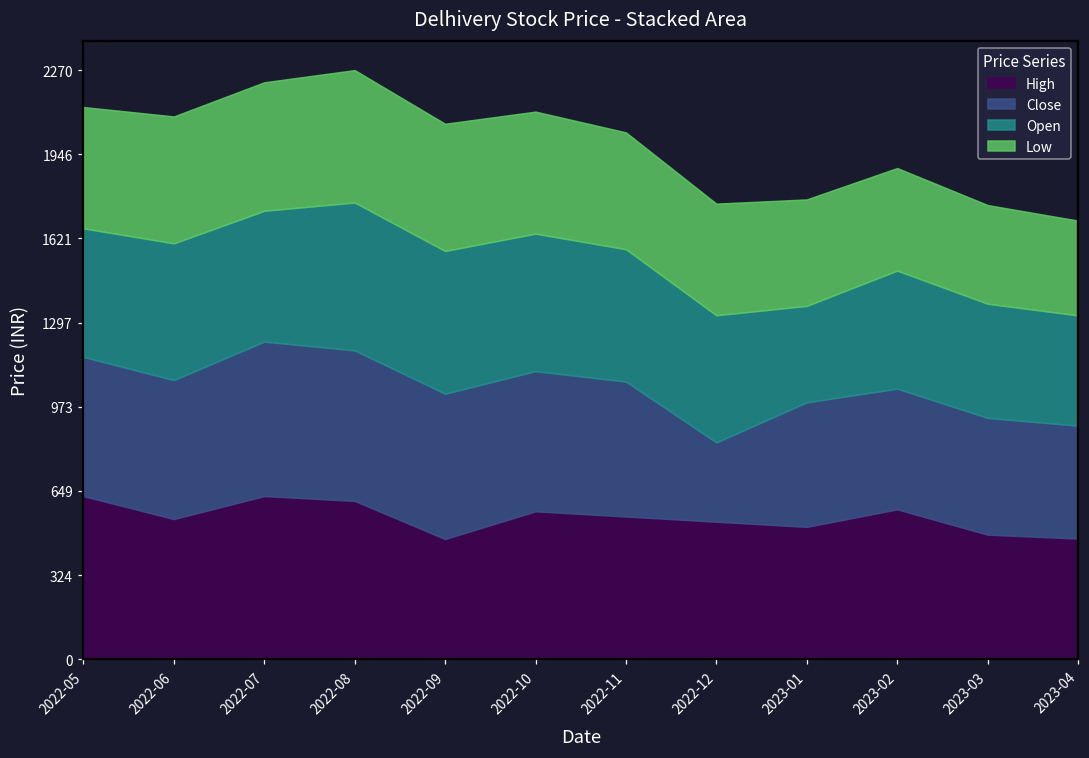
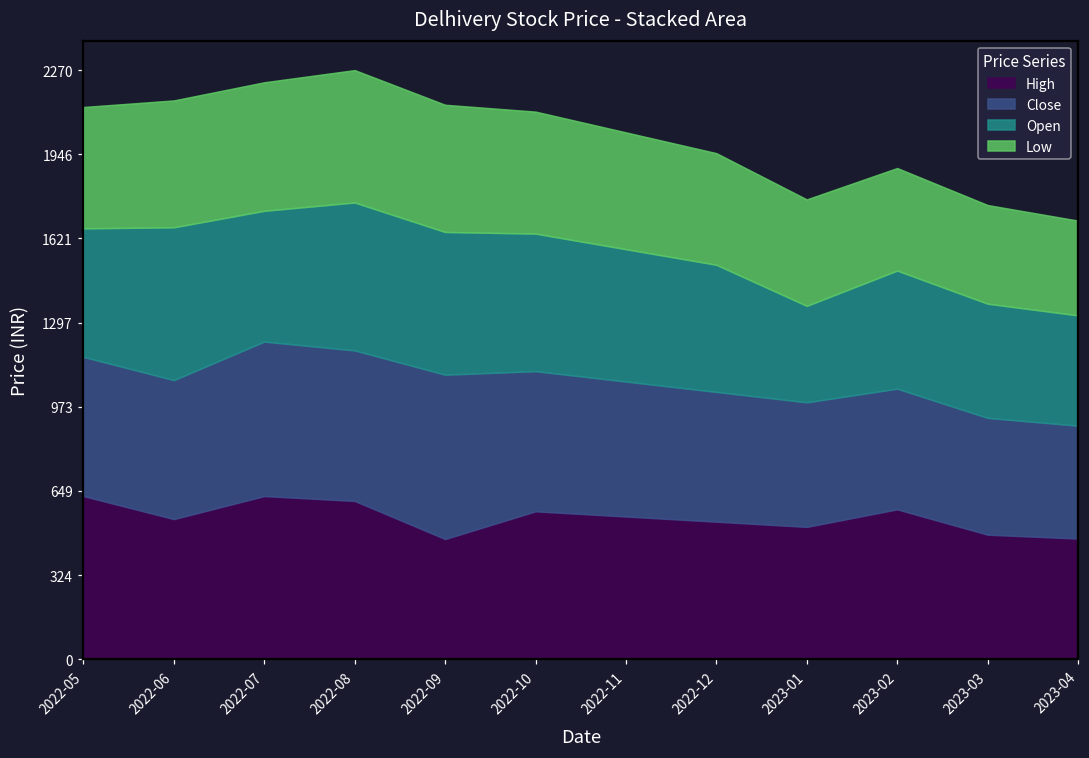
Open, 2022-06: 530 -> 590
Close, 2022-09: 560 -> 630
Close, 2022-12: 310 -> 500
